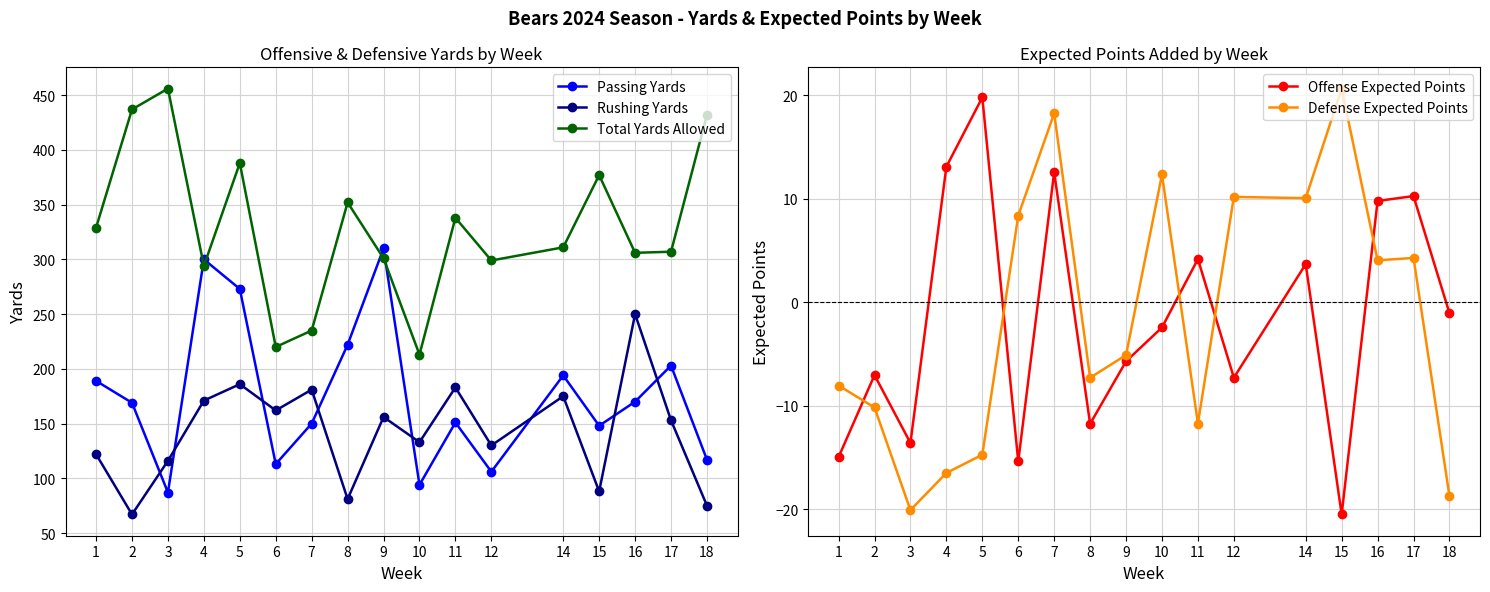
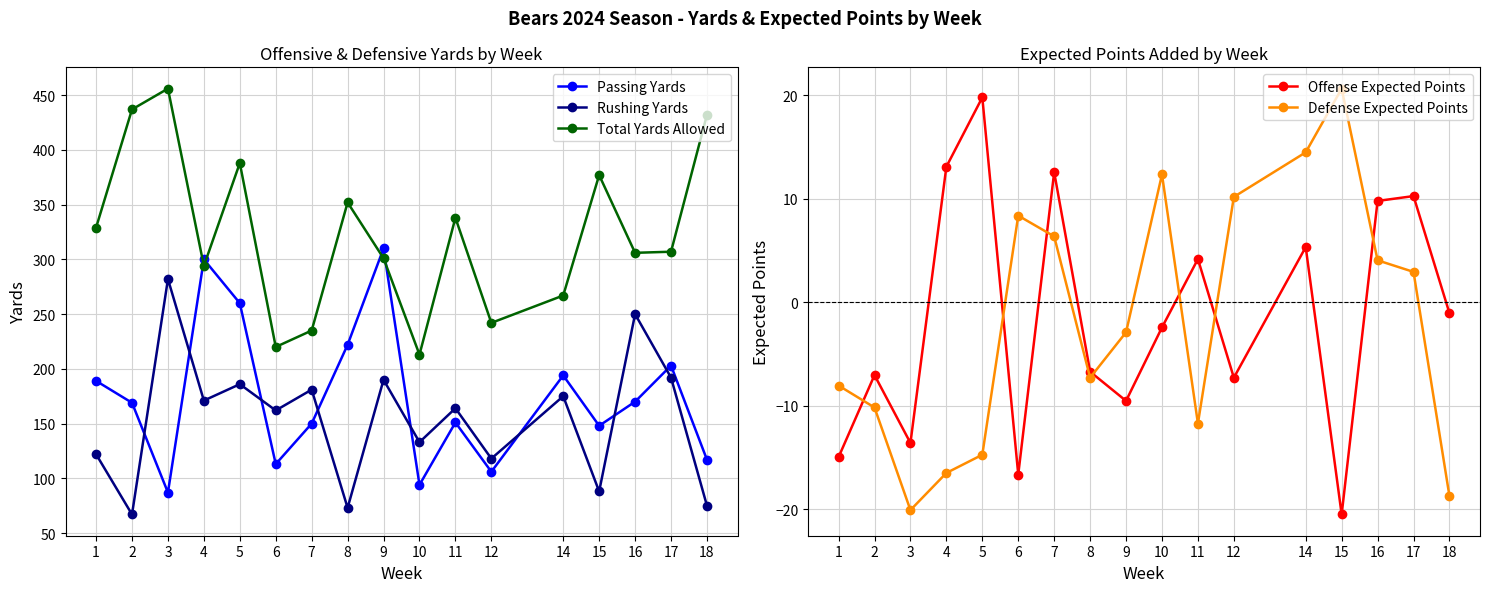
Offensive & Defensive Yards by Week, Rushing Yards, 3: 116 -> 282
Offensive & Defensive Yards by Week, Passing Yards, 5: 273 -> 260
Offensive & Defensive Yards by Week, Rushing Yards, 8: 81 -> 73
Offensive & Defensive Yards by Week, Rushing Yards, 9: 156 -> 190
Offensive & Defensive Yards by Week, Rushing Yards, 11: 183 -> 164
Offensive & Defensive Yards by Week, Rushing Yards, 12: 130 -> 118
Offensive & Defensive Yards by Week, Total Yards Allowed, 12: 299 -> 242
Offensive & Defensive Yards by Week, Total Yards Allowed, 14: 311 -> 267
Offensive & Defensive Yards by Week, Rushing Yards, 17: 153 -> 192
Expected Points Added by Week, Offense Expected Points, 6: -15.4 -> -16.7
Expected Points Added by Week, Defense Expected Points, 7: 18.3 -> 6.4
Expected Points Added by Week, Offense Expected Points, 8: -11.8 -> -6.7
Expected Points Added by Week, Offense Expected Points, 9: -5.7 -> -9.5
Expected Points Added by Week, Defense Expected Points, 9: -5.1 -> -2.9
Expected Points Added by Week, Offense Expected Points, 14: 3.7 -> 5.3
Expected Points Added by Week, Defense Expected Points, 14: 10.1 -> 14.5
Expected Points Added by Week, Defense Expected Points, 17: 4.3 -> 2.9
